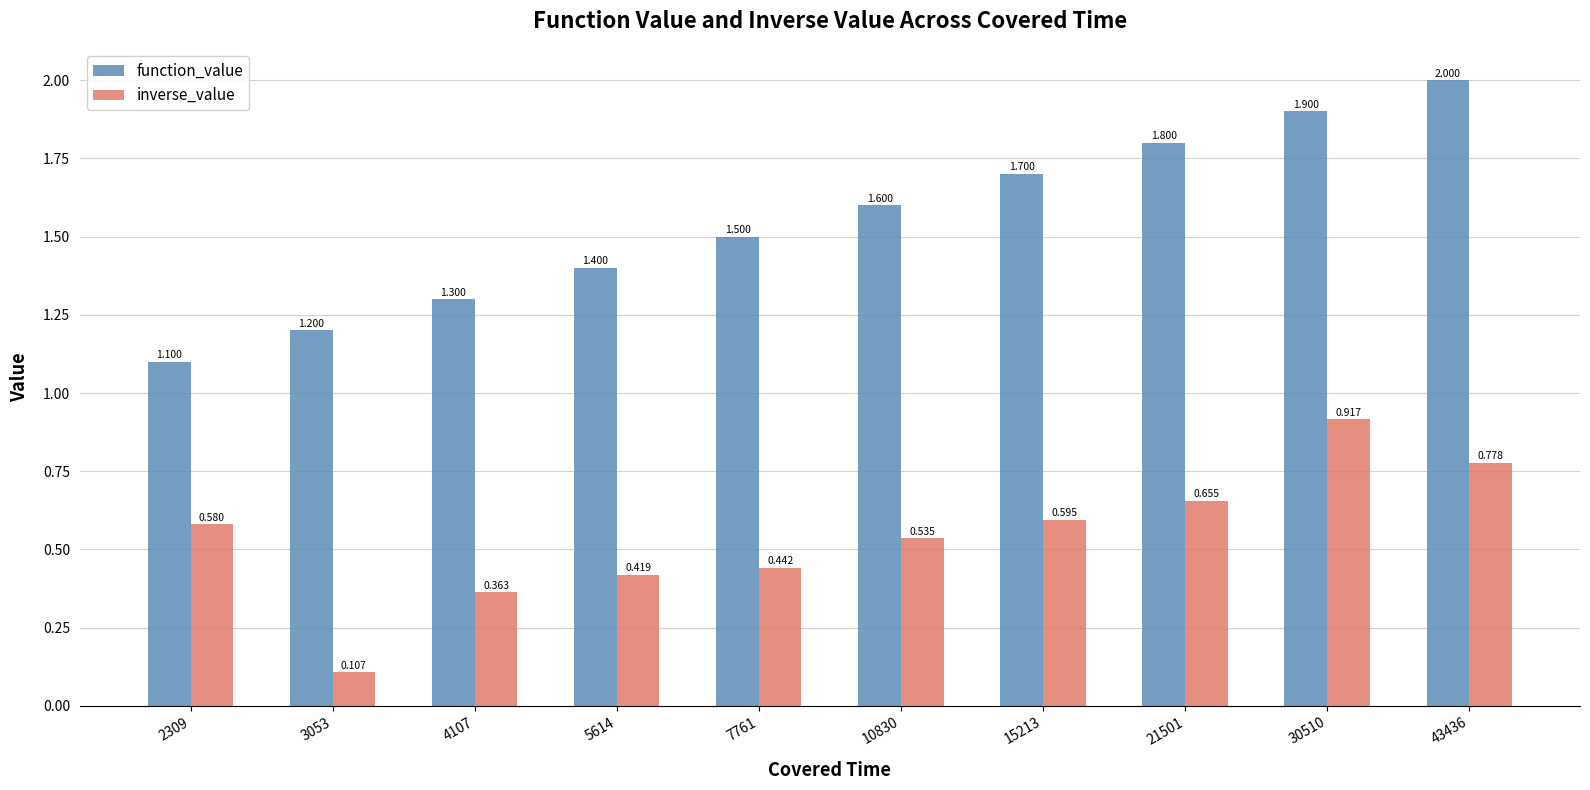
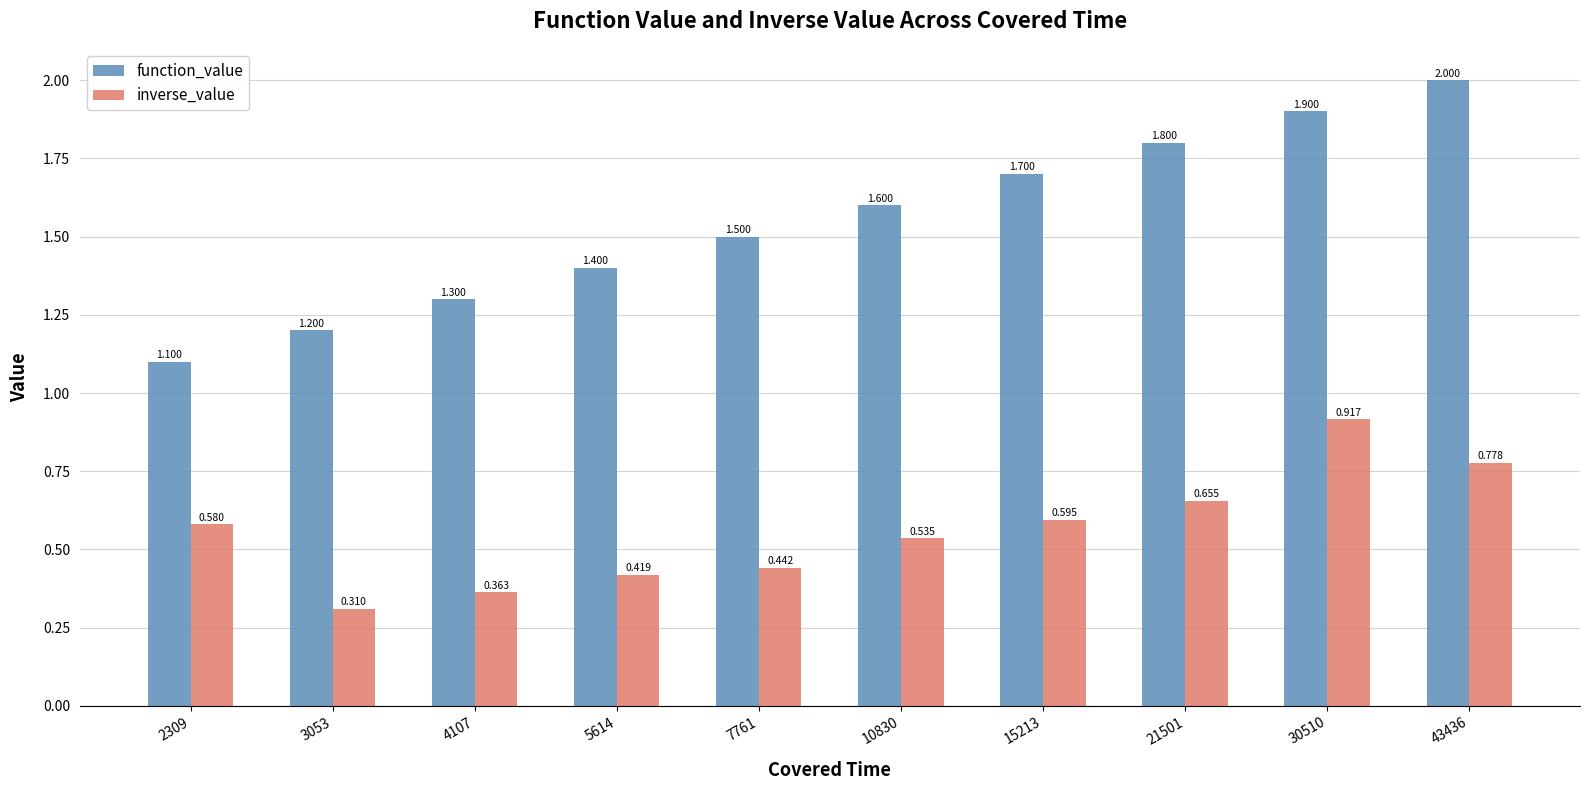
inverse_value, 3053: 0.107 -> 0.310
